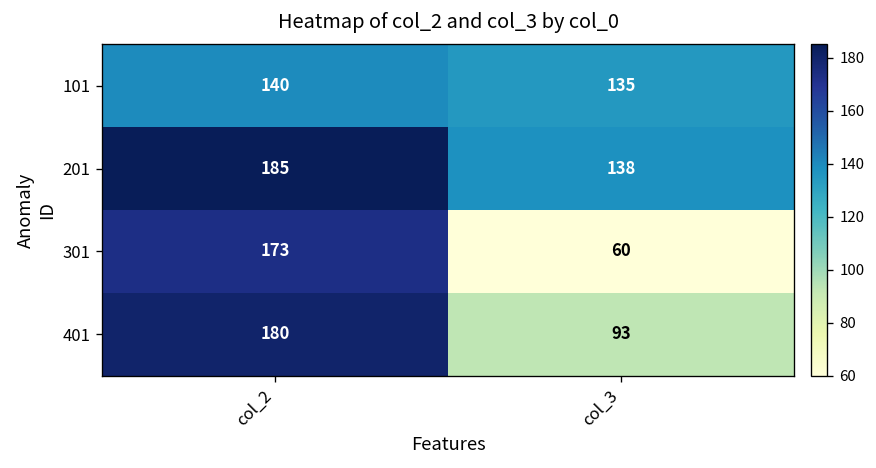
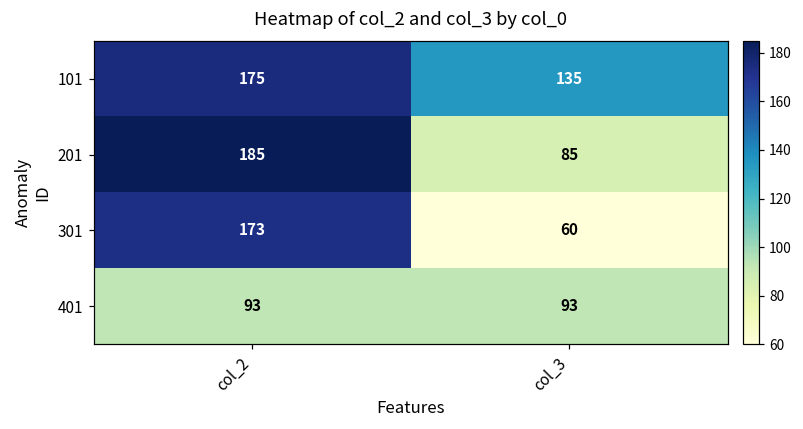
101, col_2: 140 -> 175
201, col_3: 138 -> 85
401, col_2: 180 -> 93
